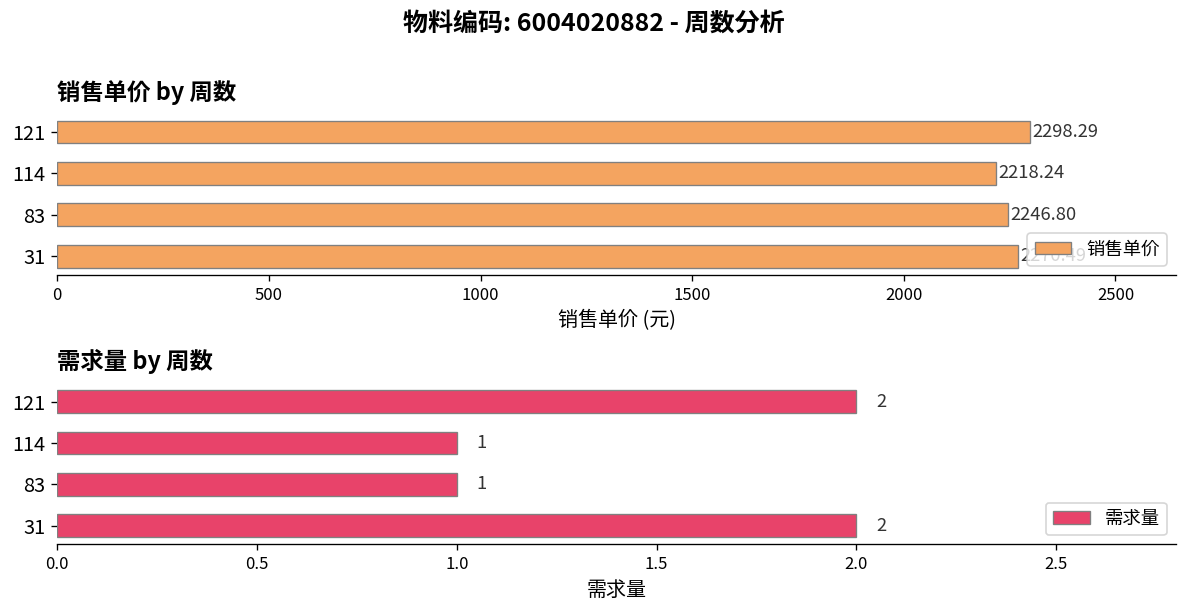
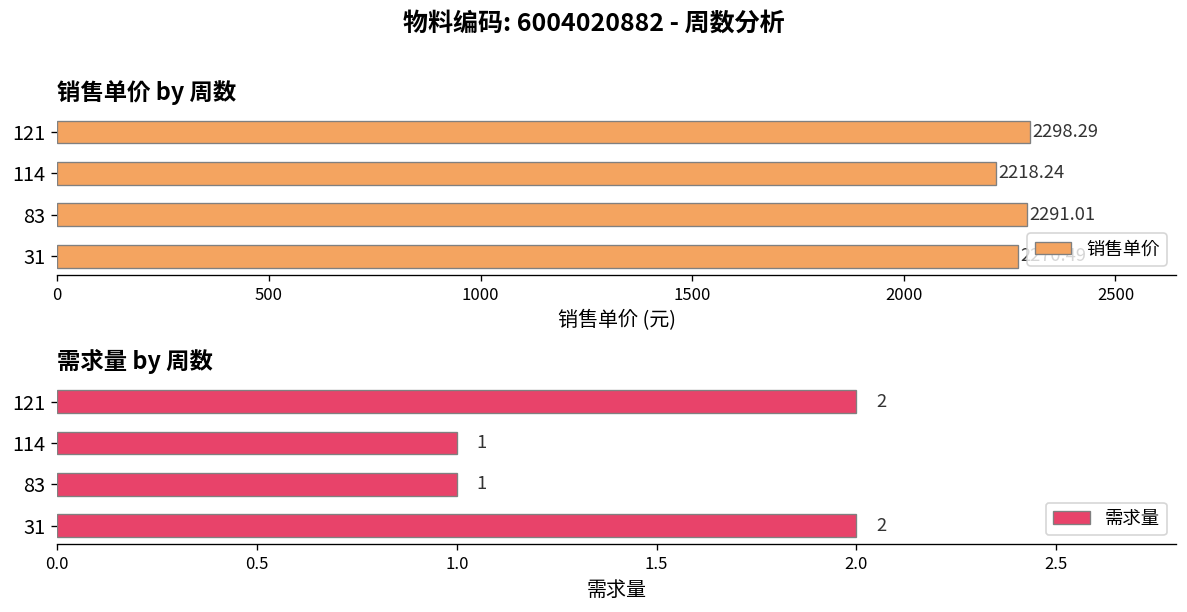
销售单价 by 周数, 83: 2246.80 -> 2291.01
